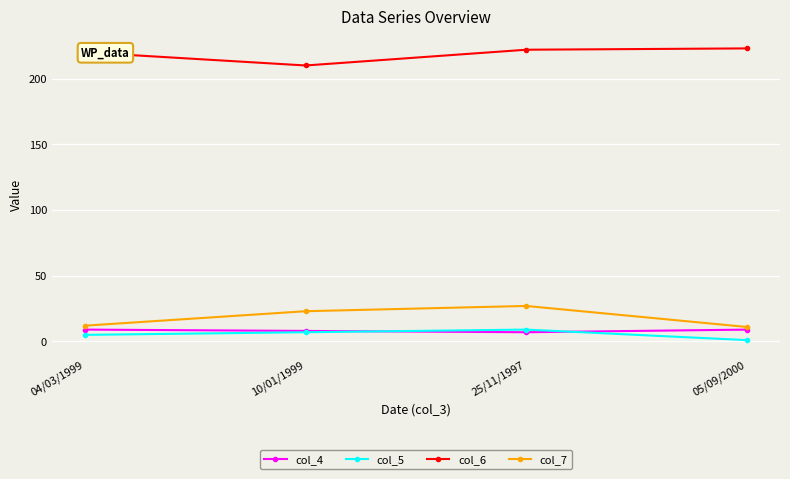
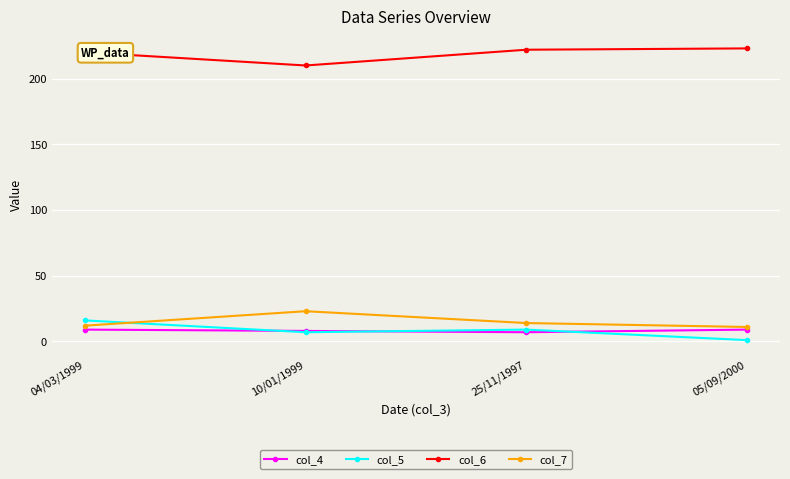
col_5, 04/03/1999: 5 -> 16
col_7, 25/11/1997: 27 -> 14
